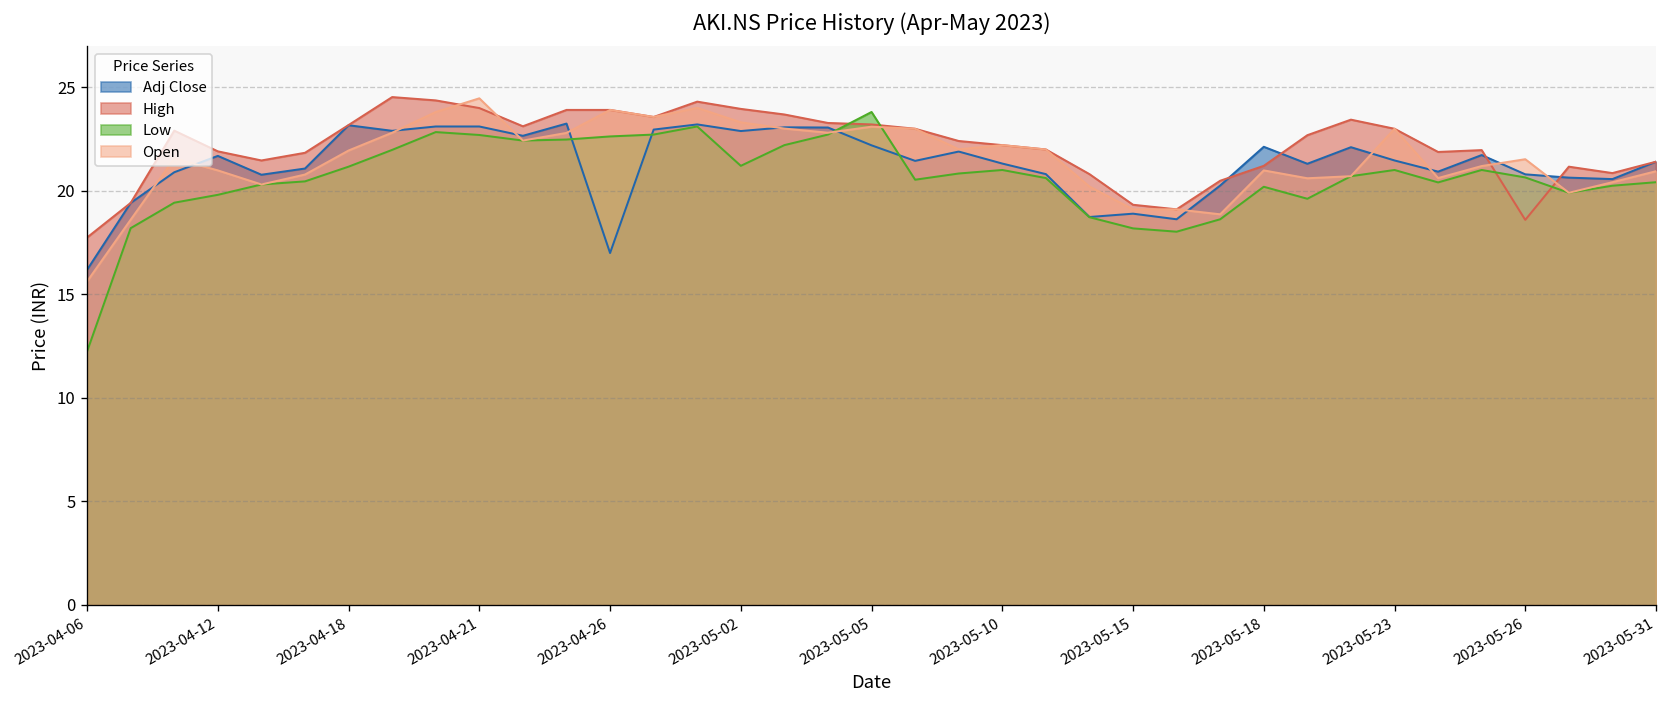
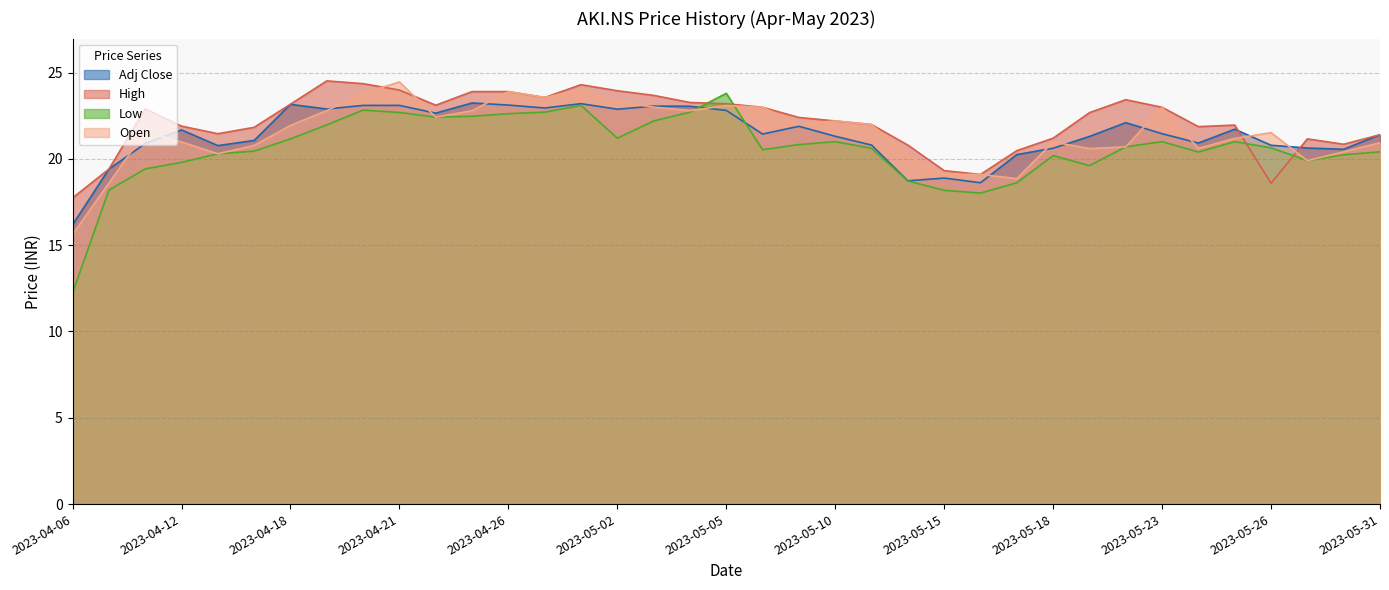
Adj Close, 2023-04-26: 17.0 -> 23.1
Adj Close, 2023-05-05: 22.2 -> 22.8
Adj Close, 2023-05-18: 22.1 -> 20.6
